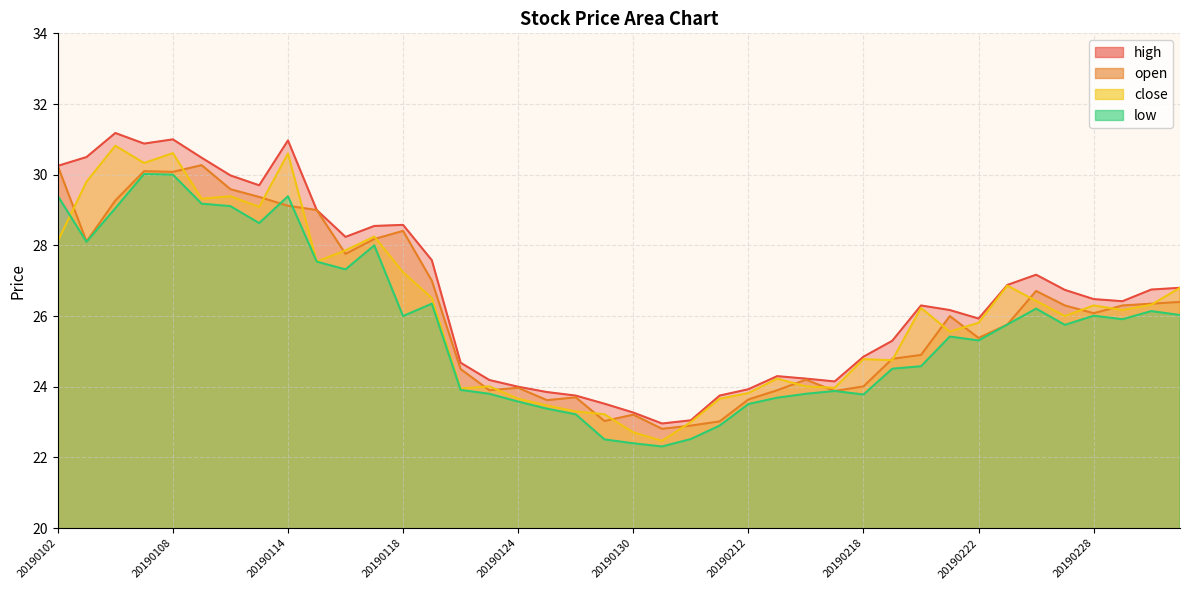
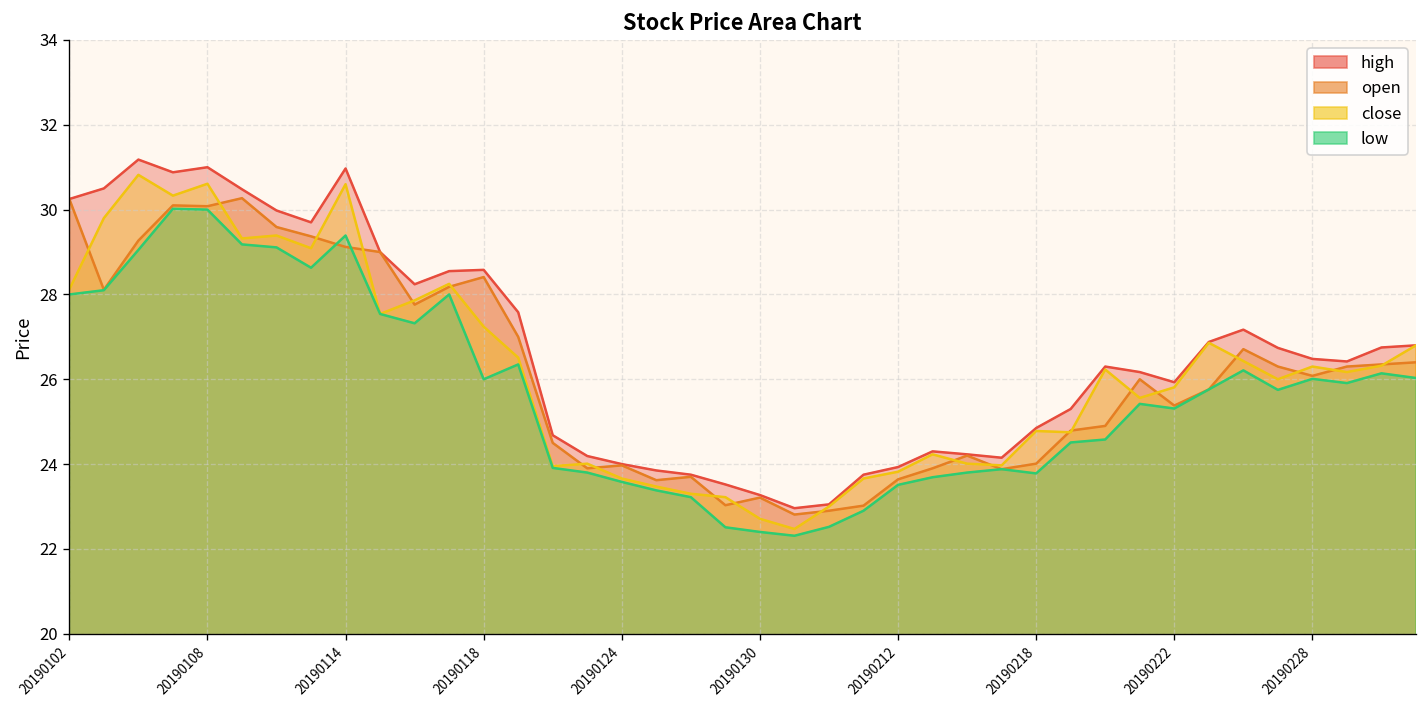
low, 20190102: 29.4 -> 28.0
